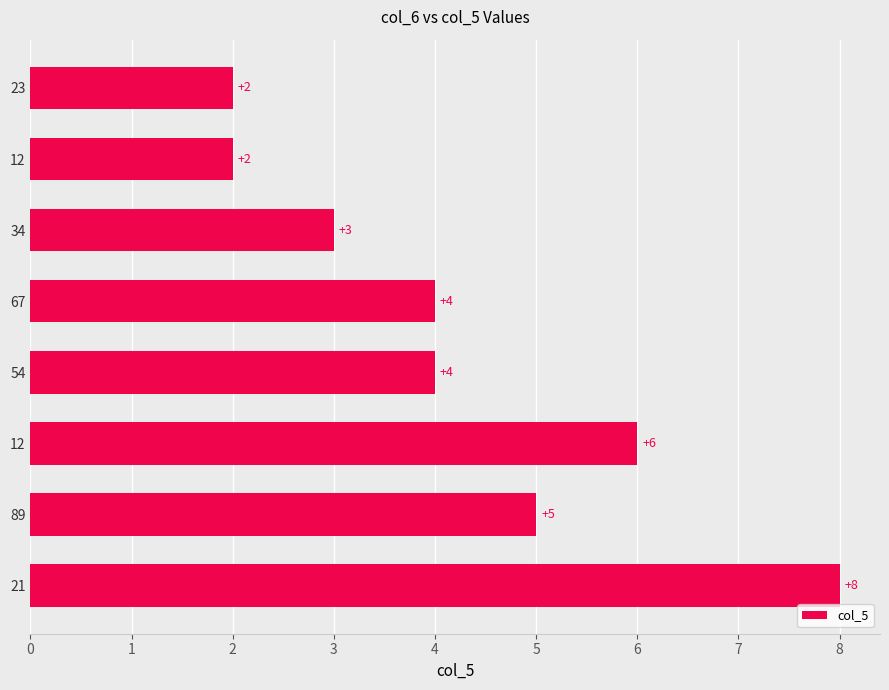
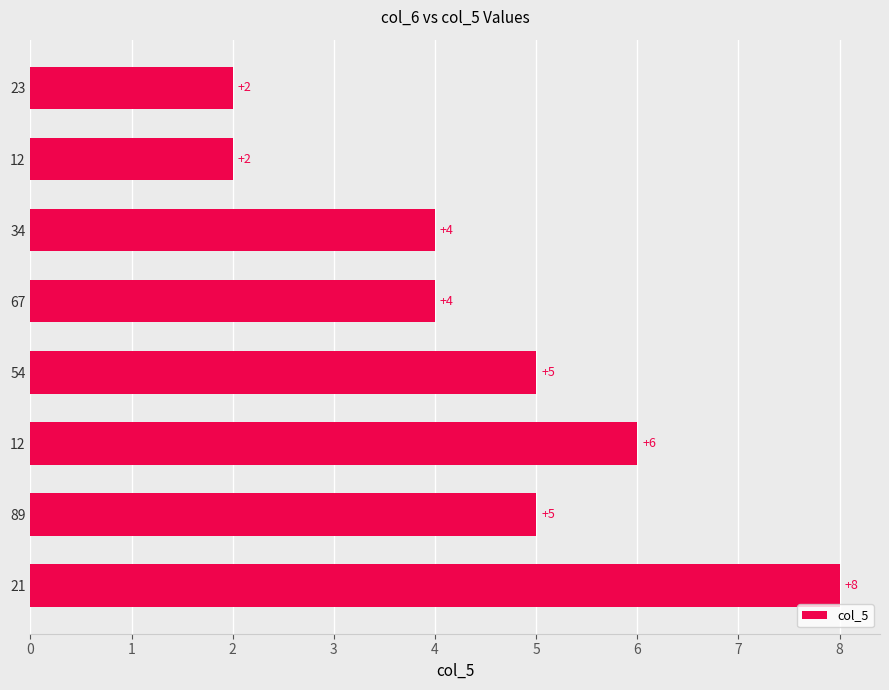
34: +3 -> +4
54: +4 -> +5
